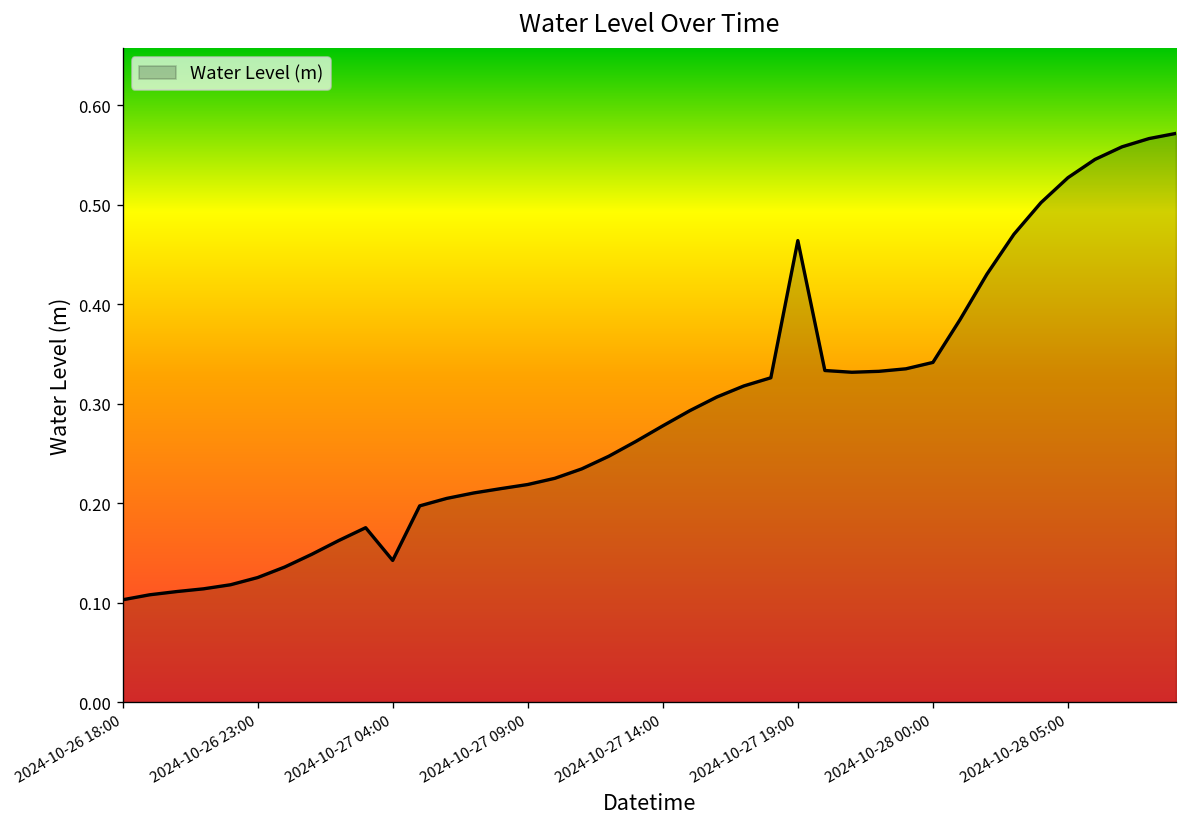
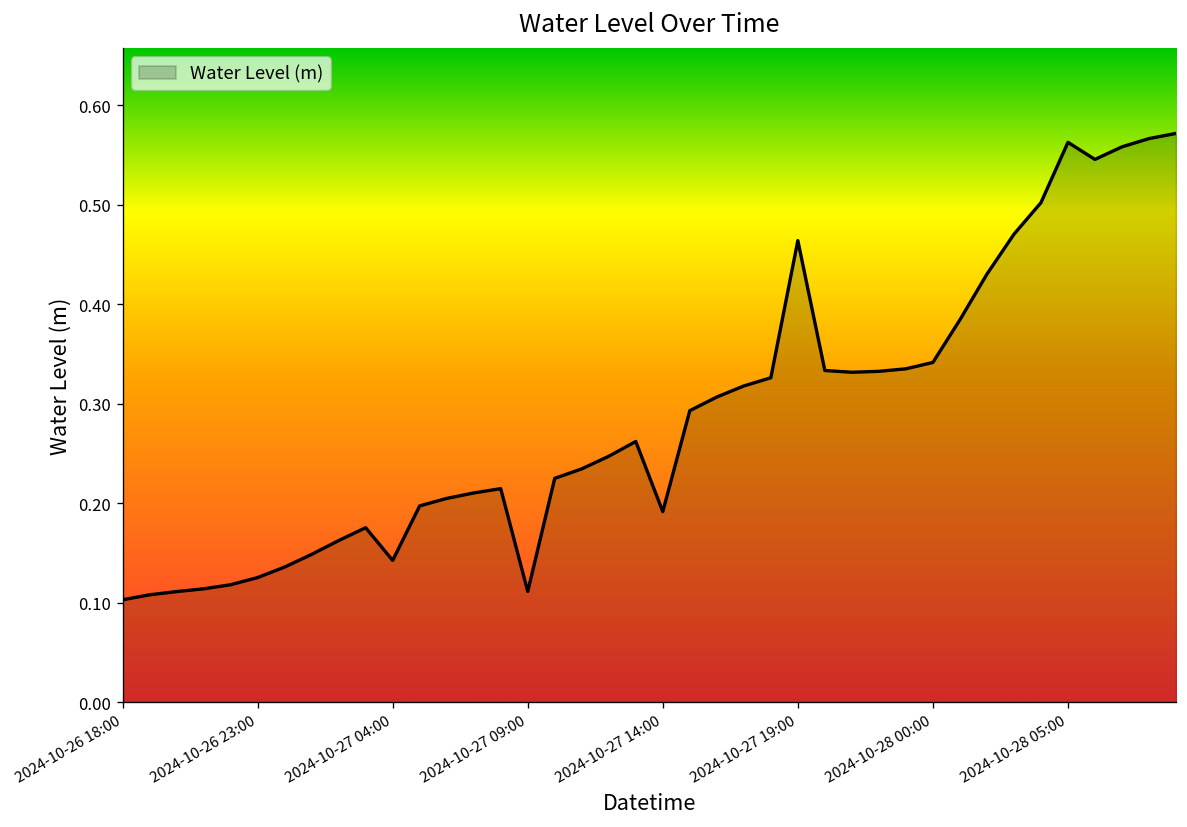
2024-10-27 09:00: 0.22 -> 0.11
2024-10-27 14:00: 0.28 -> 0.19
2024-10-28 05:00: 0.53 -> 0.56
